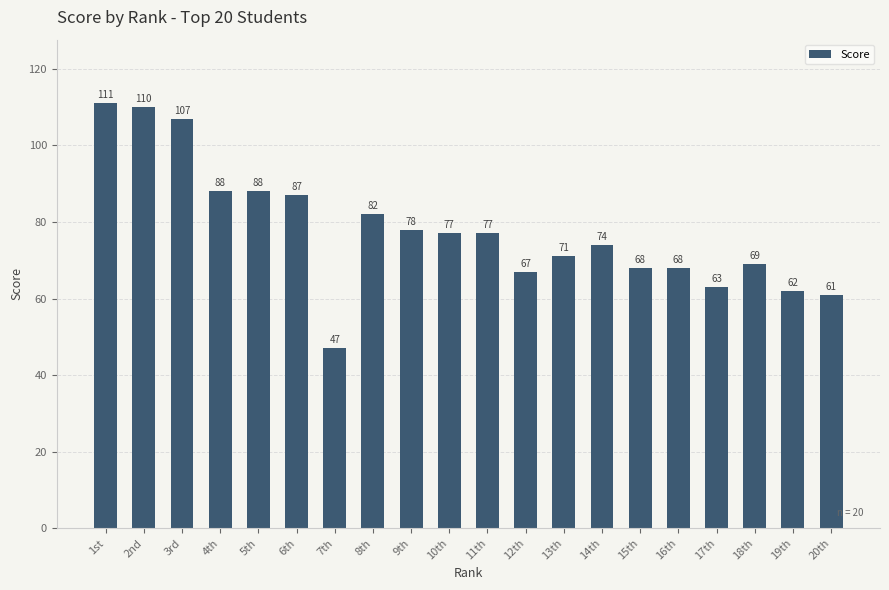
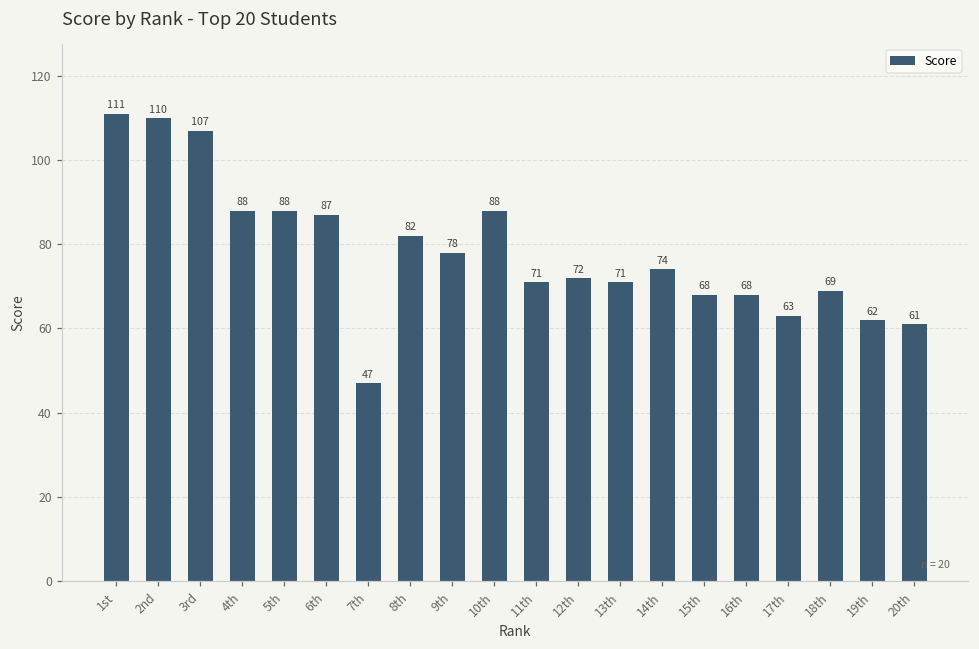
10th: 77 -> 88
11th: 77 -> 71
12th: 67 -> 72
